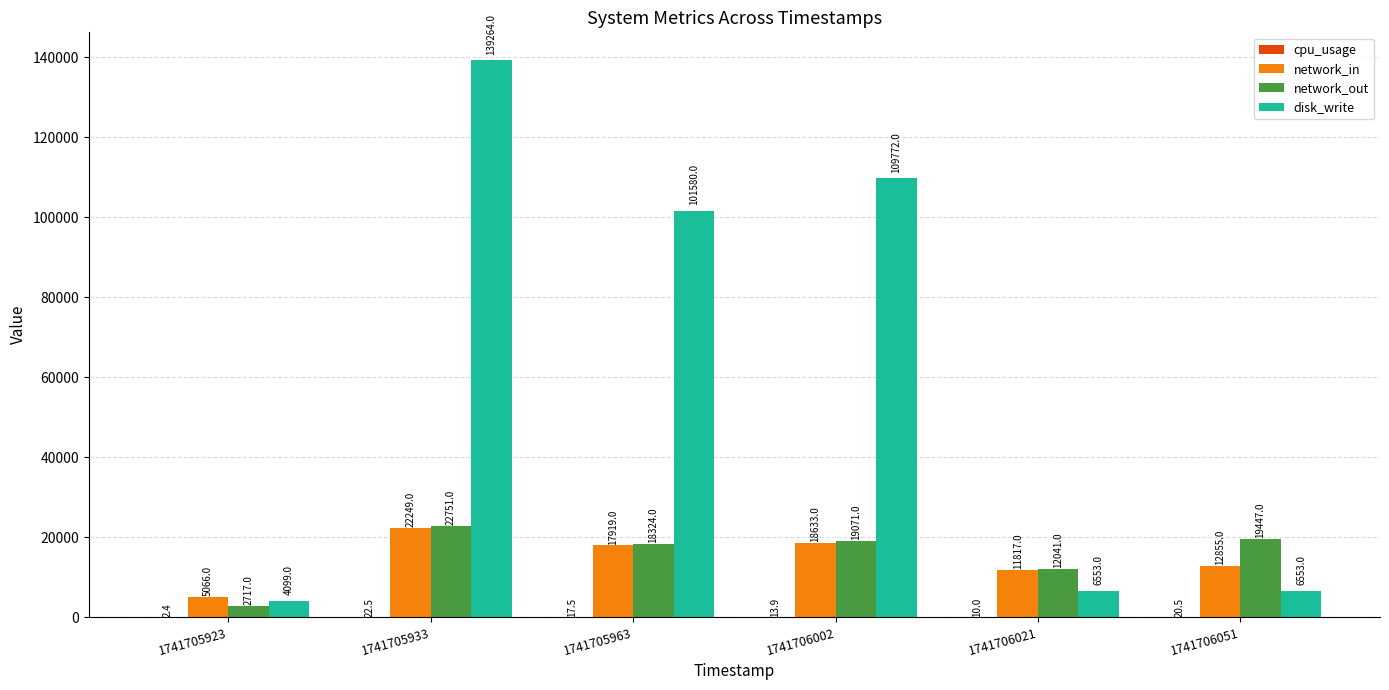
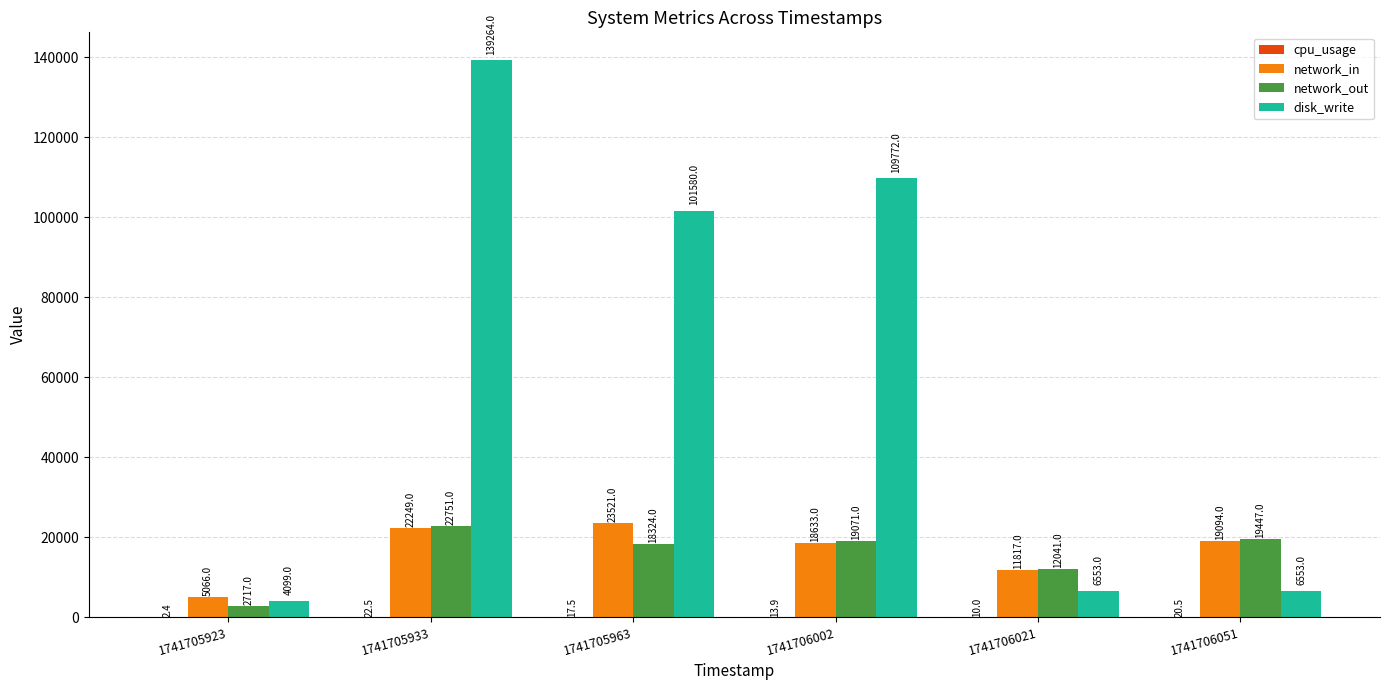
network_in, 1741705963: 17919.0 -> 23521.0
network_in, 1741706051: 12855.0 -> 19094.0
